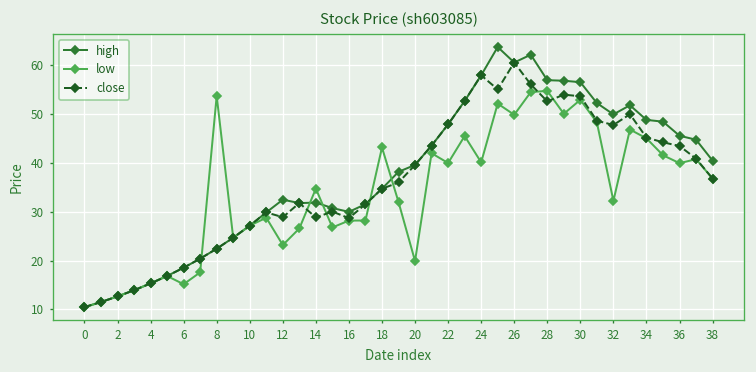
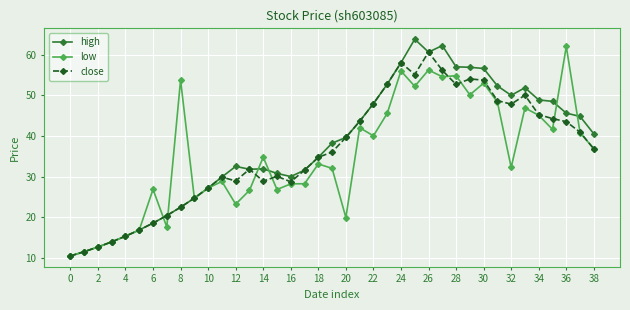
low, 6: 15 -> 27
low, 18: 43 -> 33
low, 24: 40 -> 56
low, 26: 50 -> 56
low, 36: 40 -> 62
